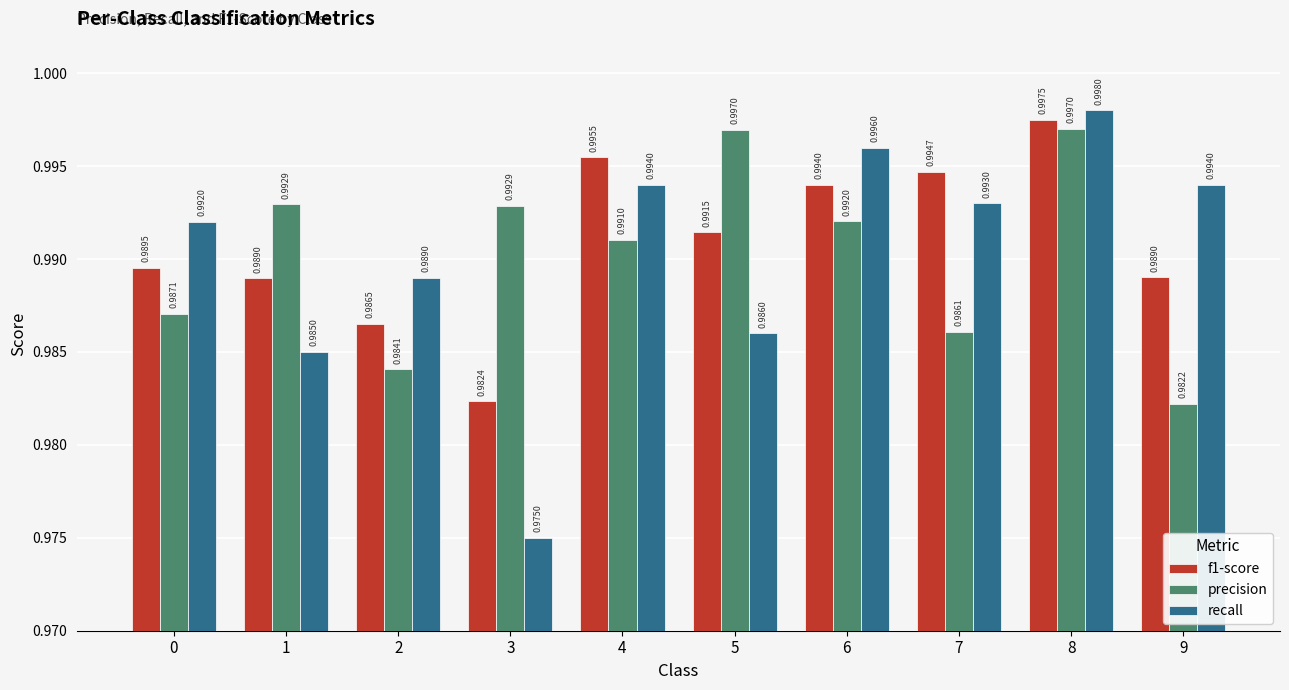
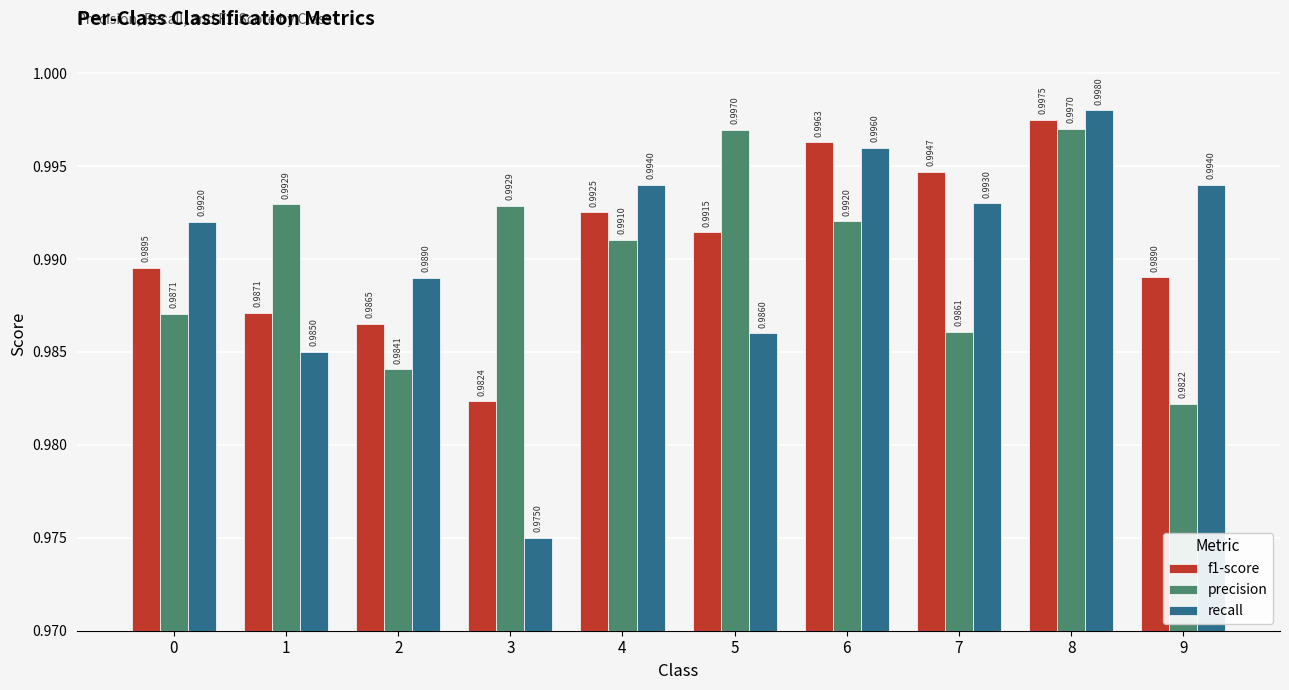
f1-score, 1: 0.9890 -> 0.9871
f1-score, 4: 0.9955 -> 0.9925
f1-score, 6: 0.9940 -> 0.9963
